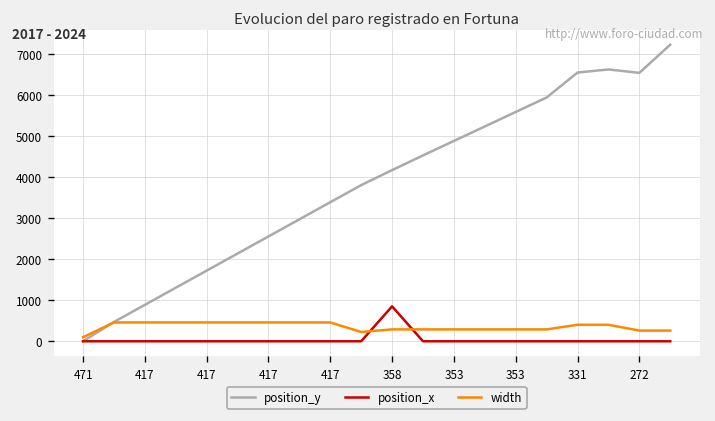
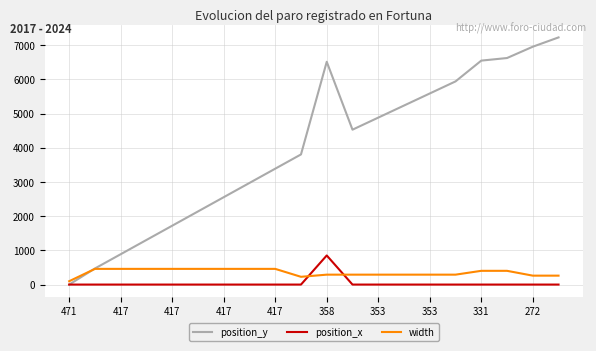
position_y, 358: 4200 -> 6500
position_y, 272: 6500 -> 7000
